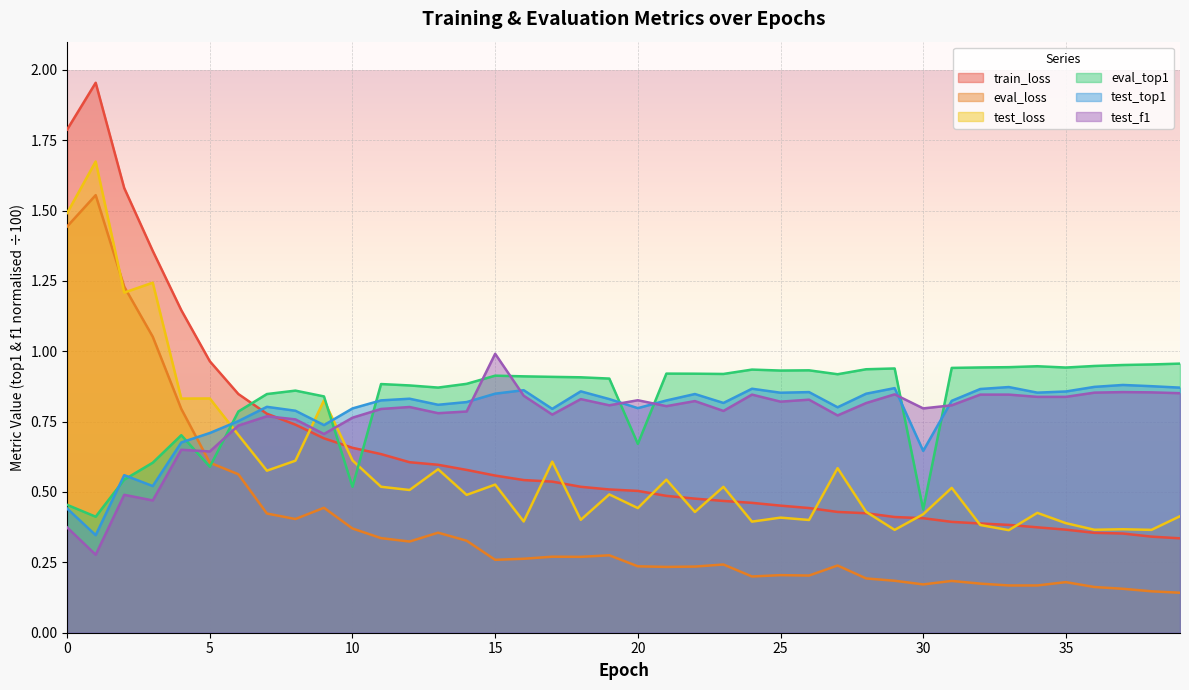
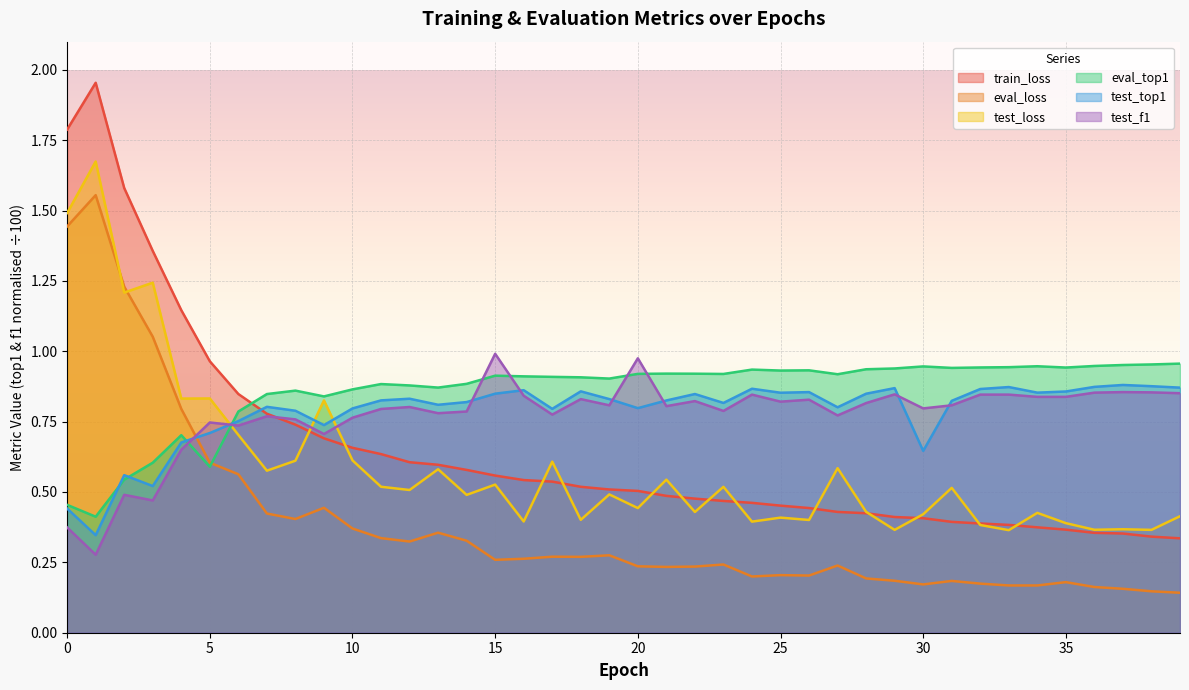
test_f1, 5: 0.64 -> 0.75
eval_top1, 10: 0.52 -> 0.86
eval_top1, 20: 0.67 -> 0.92
test_f1, 20: 0.83 -> 0.98
eval_top1, 30: 0.44 -> 0.95
